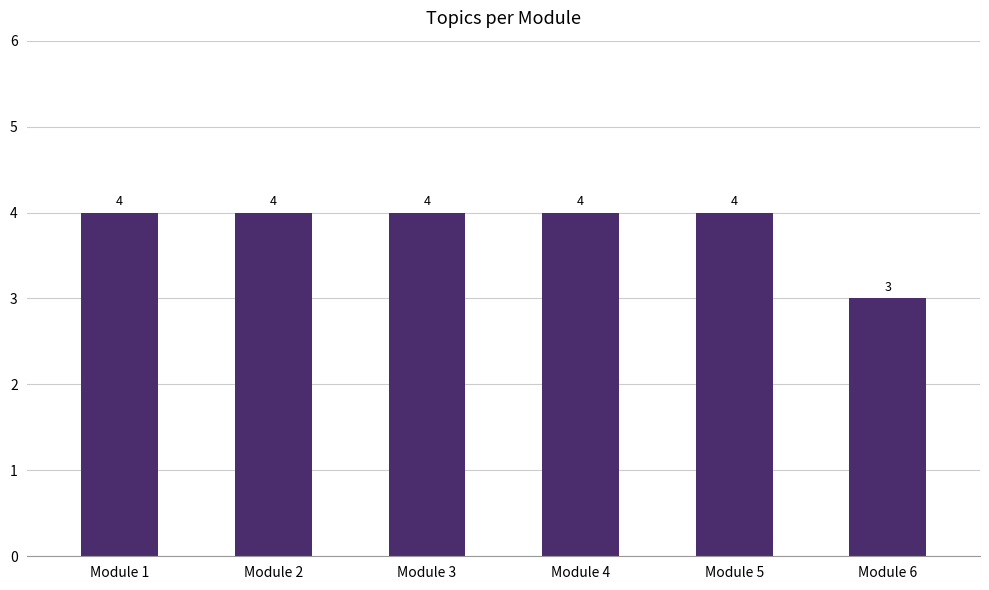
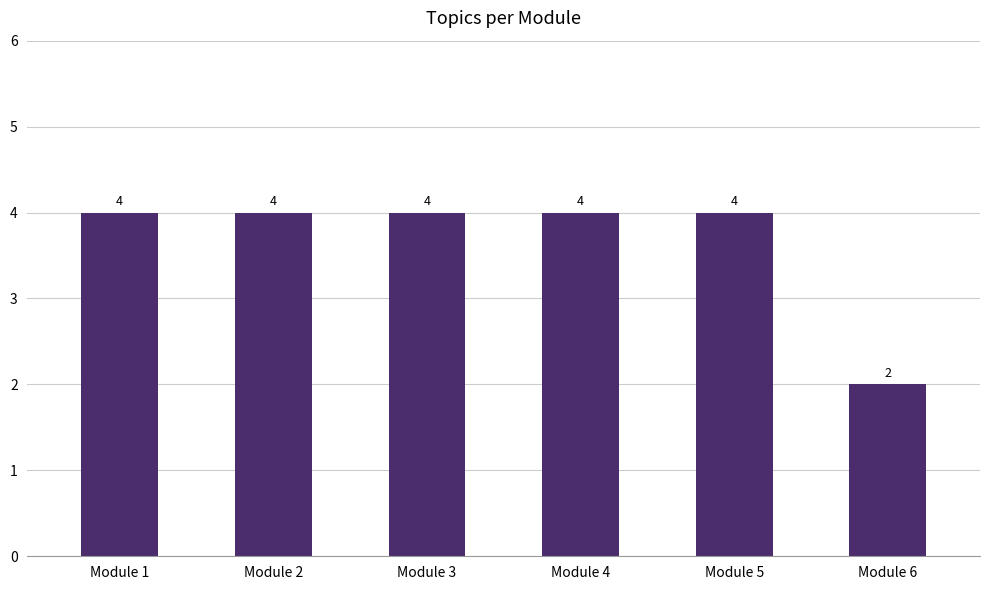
Module 6: 3 -> 2
